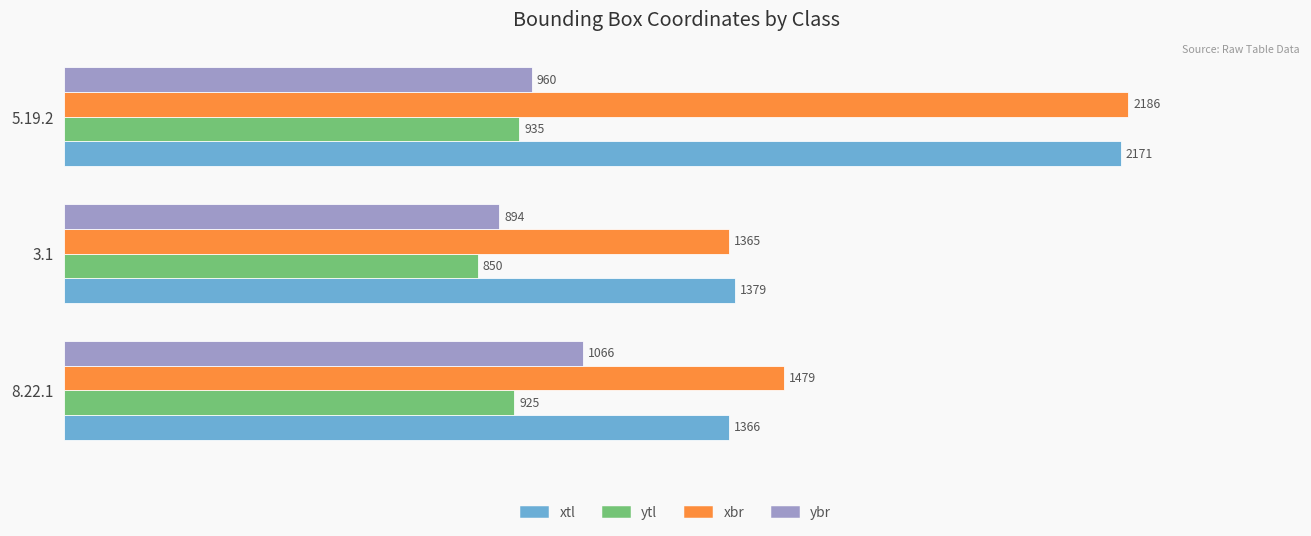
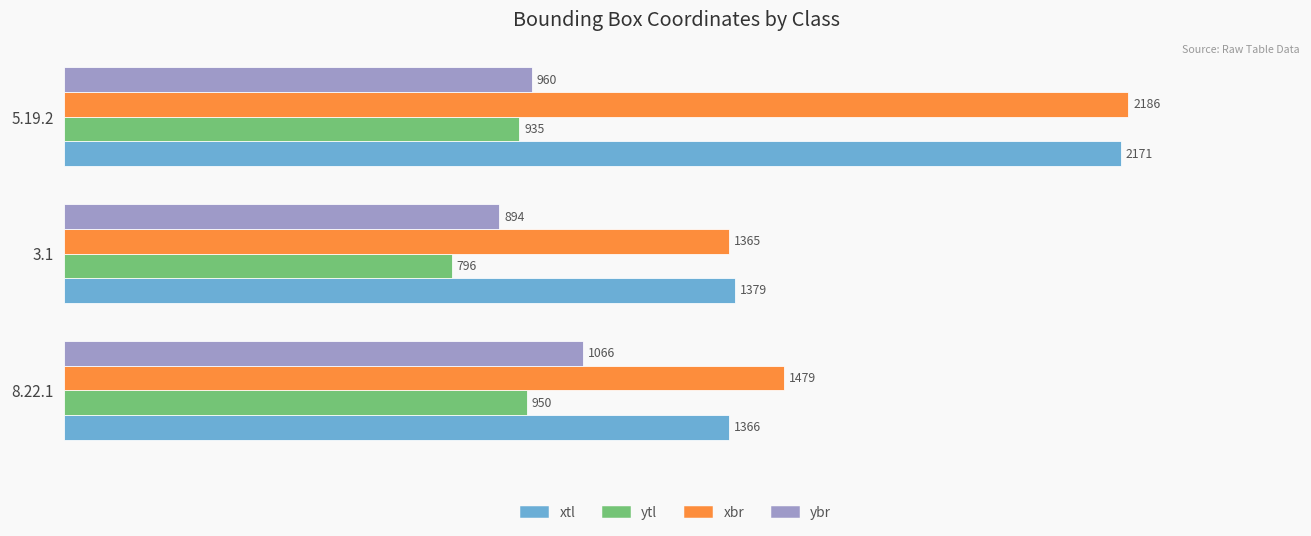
ytl, 3.1: 850 -> 796
ytl, 8.22.1: 925 -> 950
